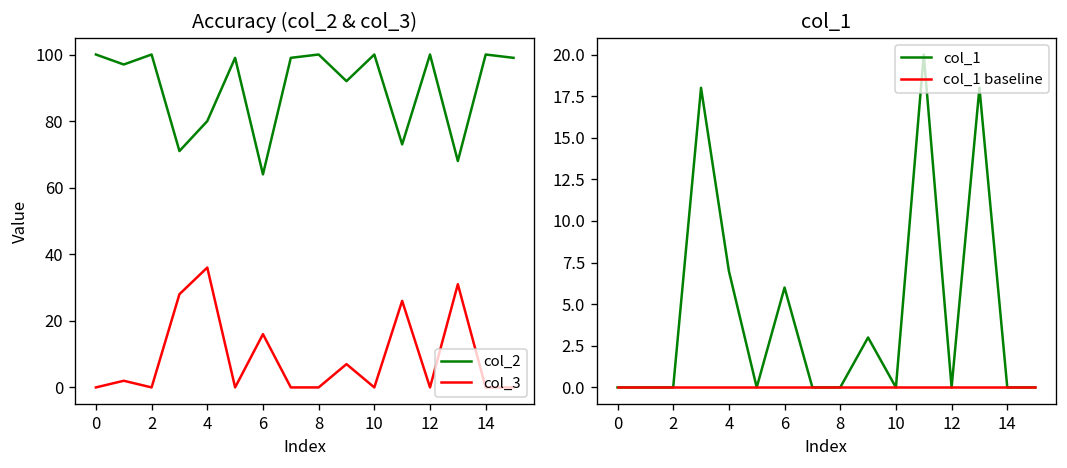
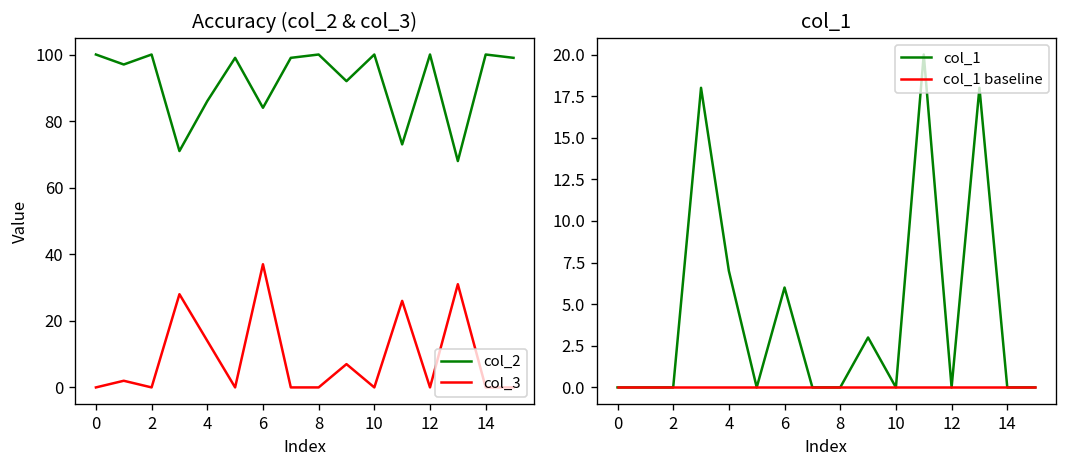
Accuracy (col_2 & col_3), col_2, 4: 80 -> 86
Accuracy (col_2 & col_3), col_3, 4: 36 -> 14
Accuracy (col_2 & col_3), col_2, 6: 64 -> 84
Accuracy (col_2 & col_3), col_3, 6: 16 -> 37
